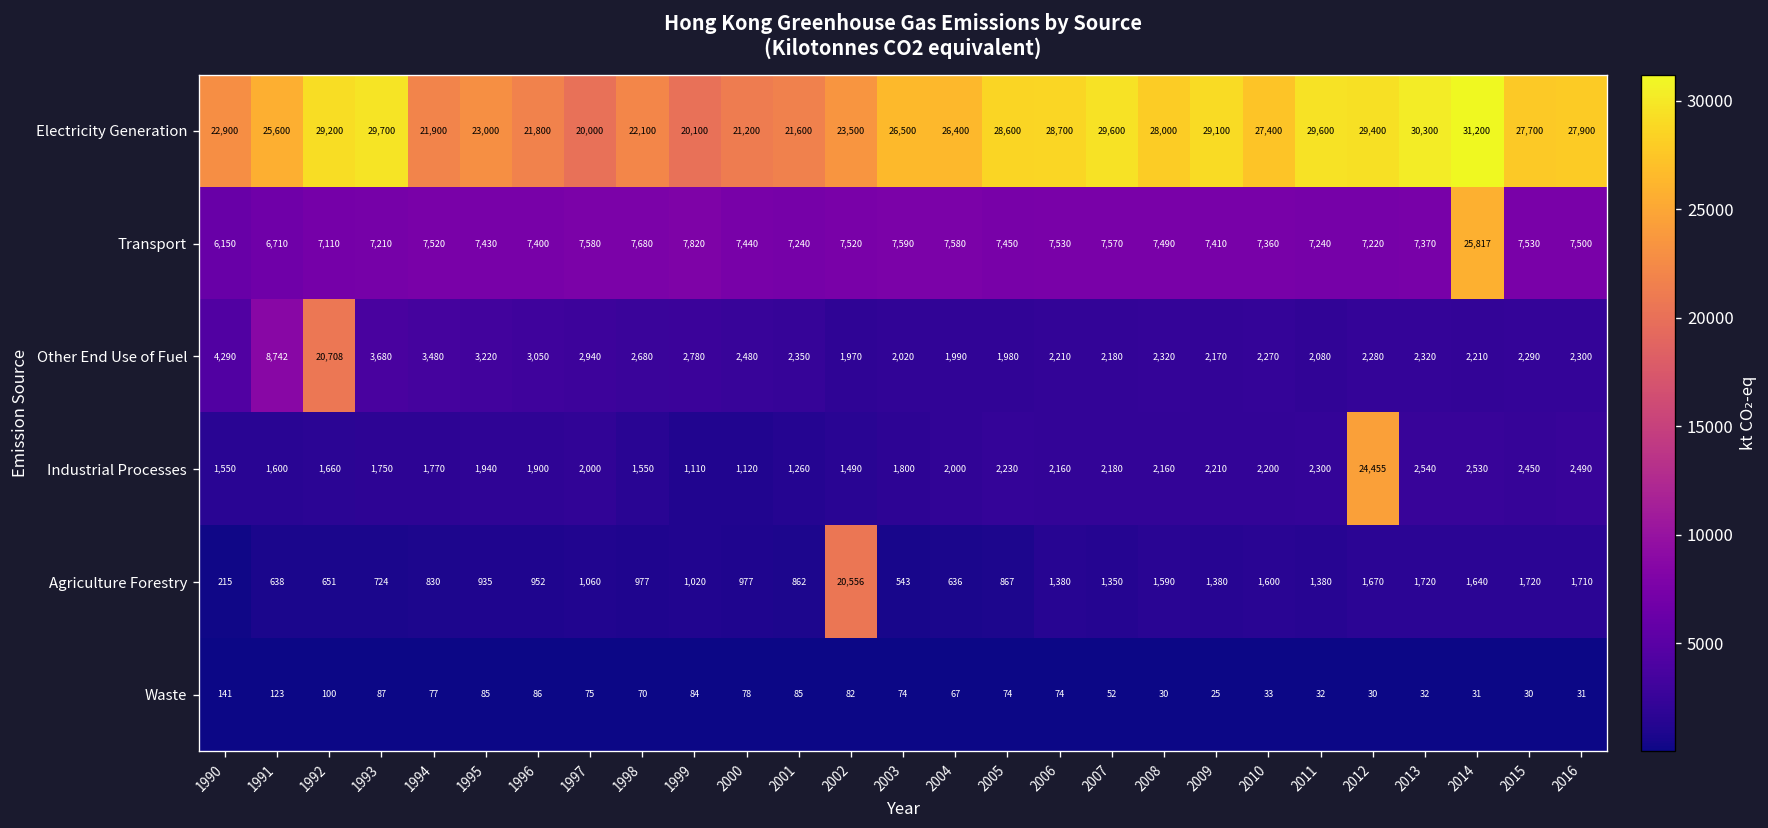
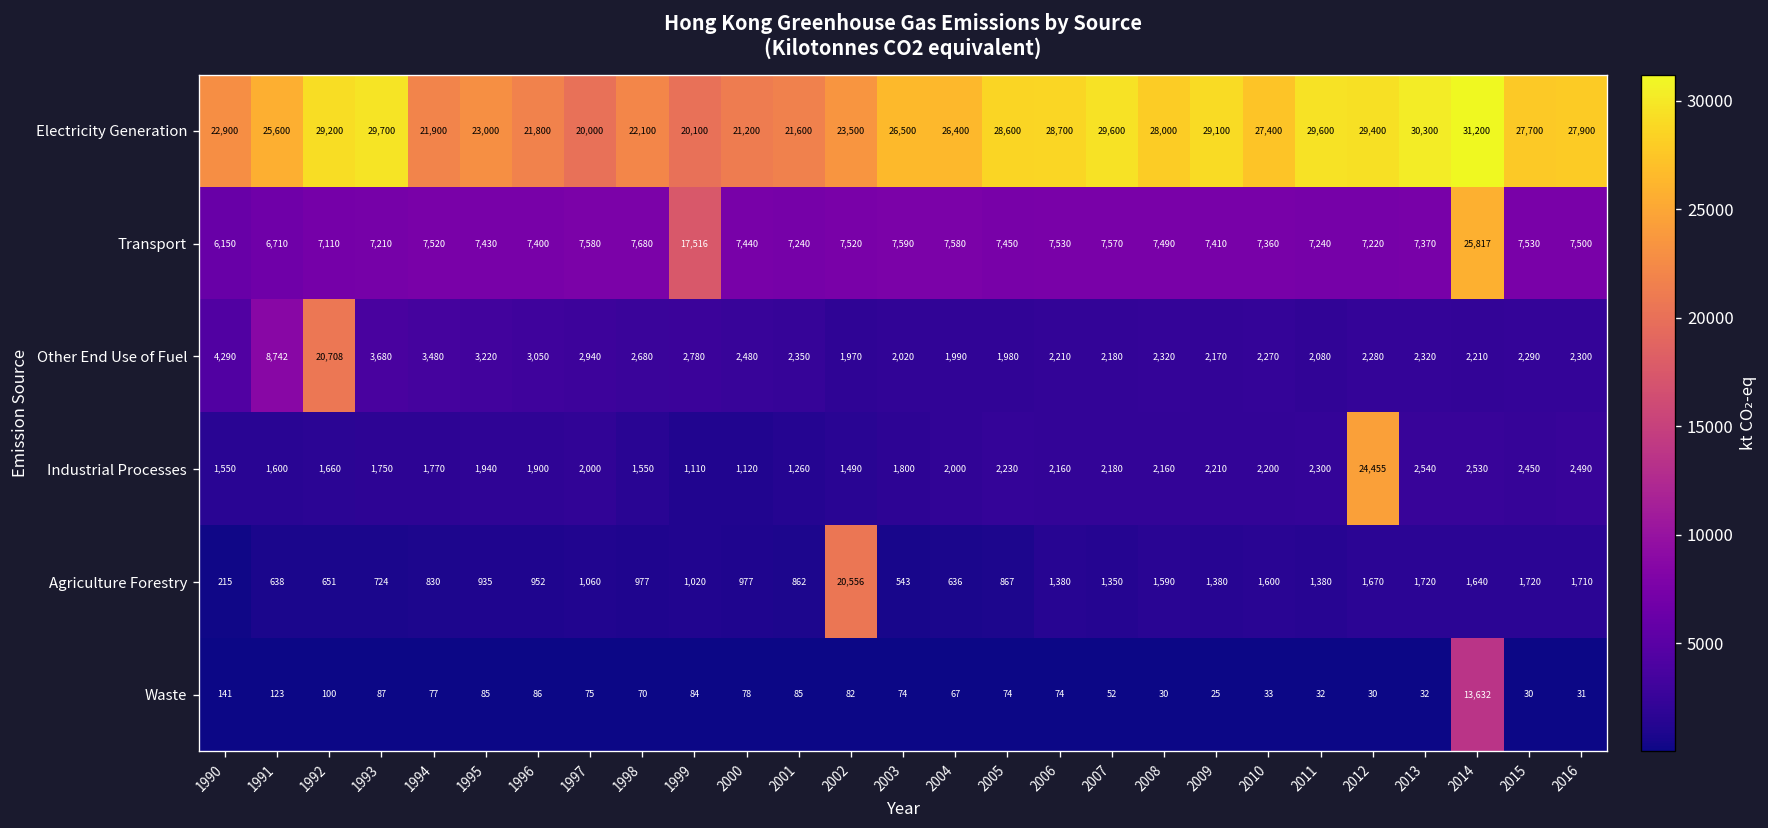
Transport, 1999: 7,820 -> 17,516
Waste, 2014: 31 -> 13,632
